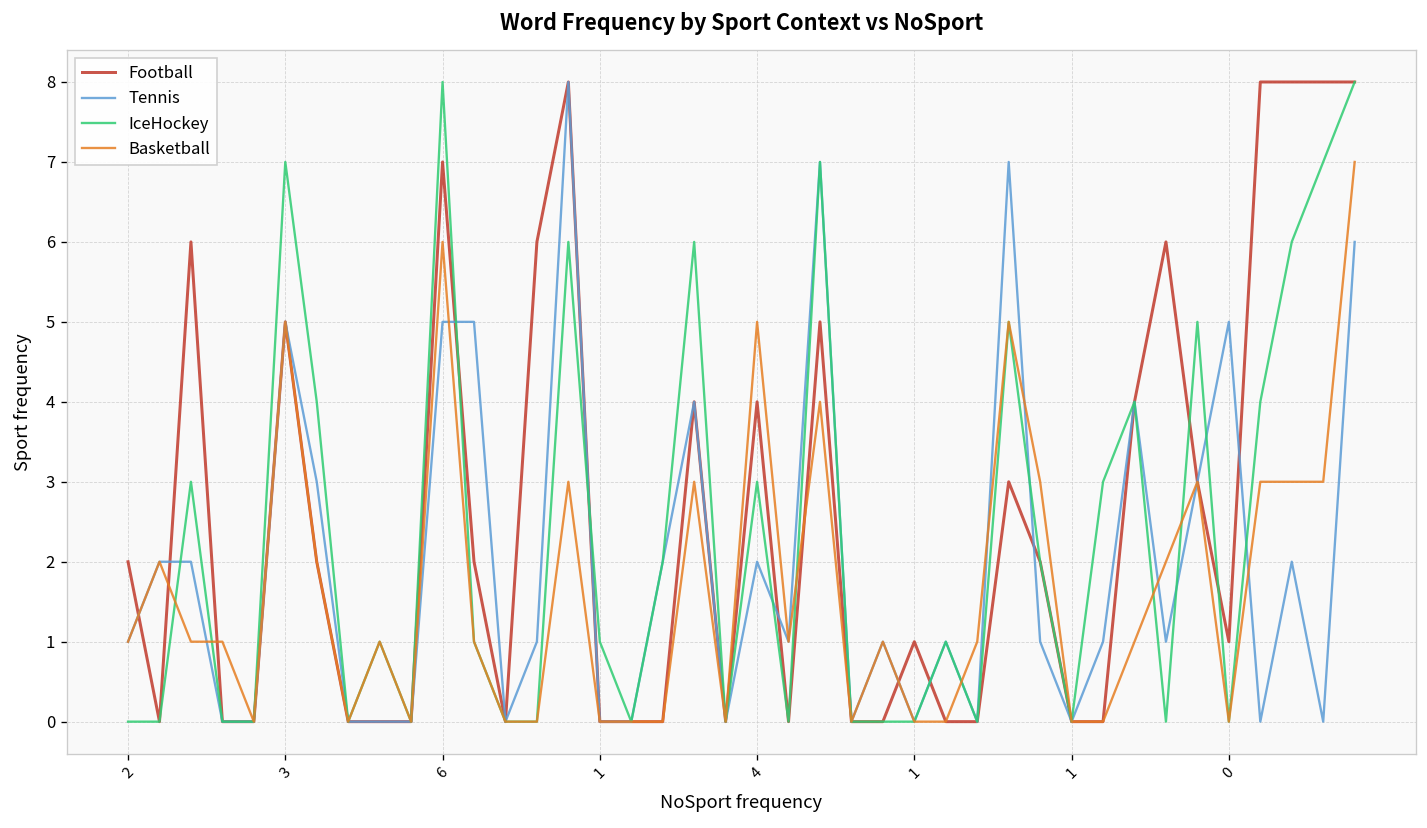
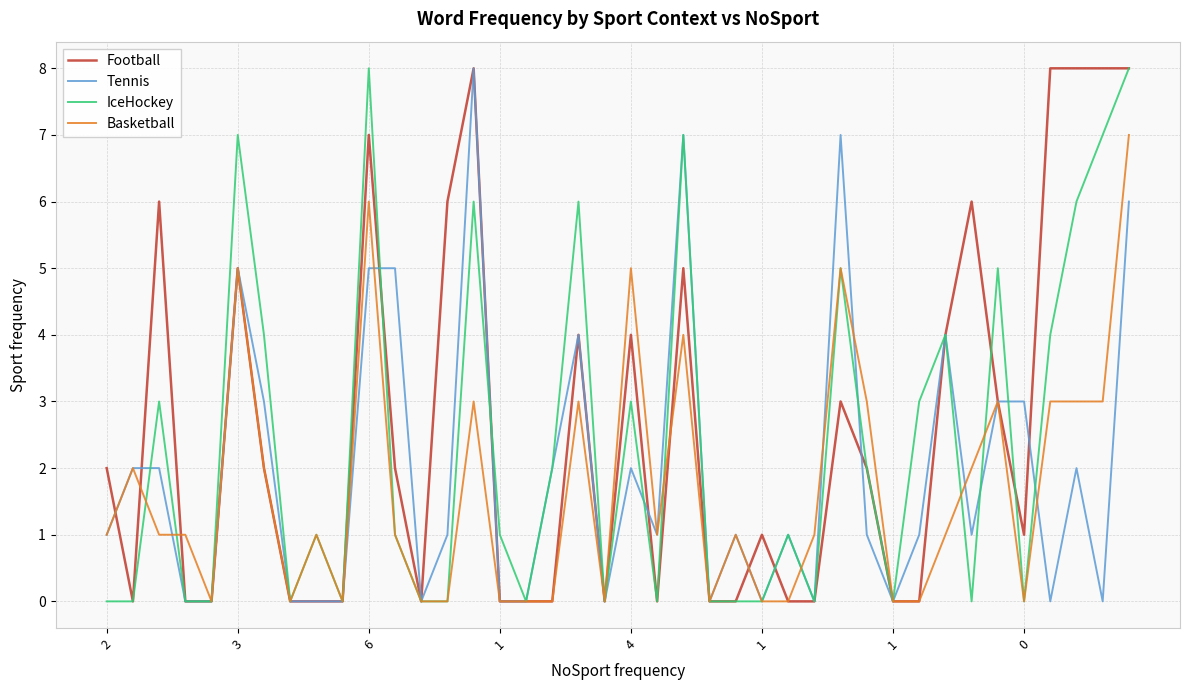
Tennis, 0: 5 -> 3
